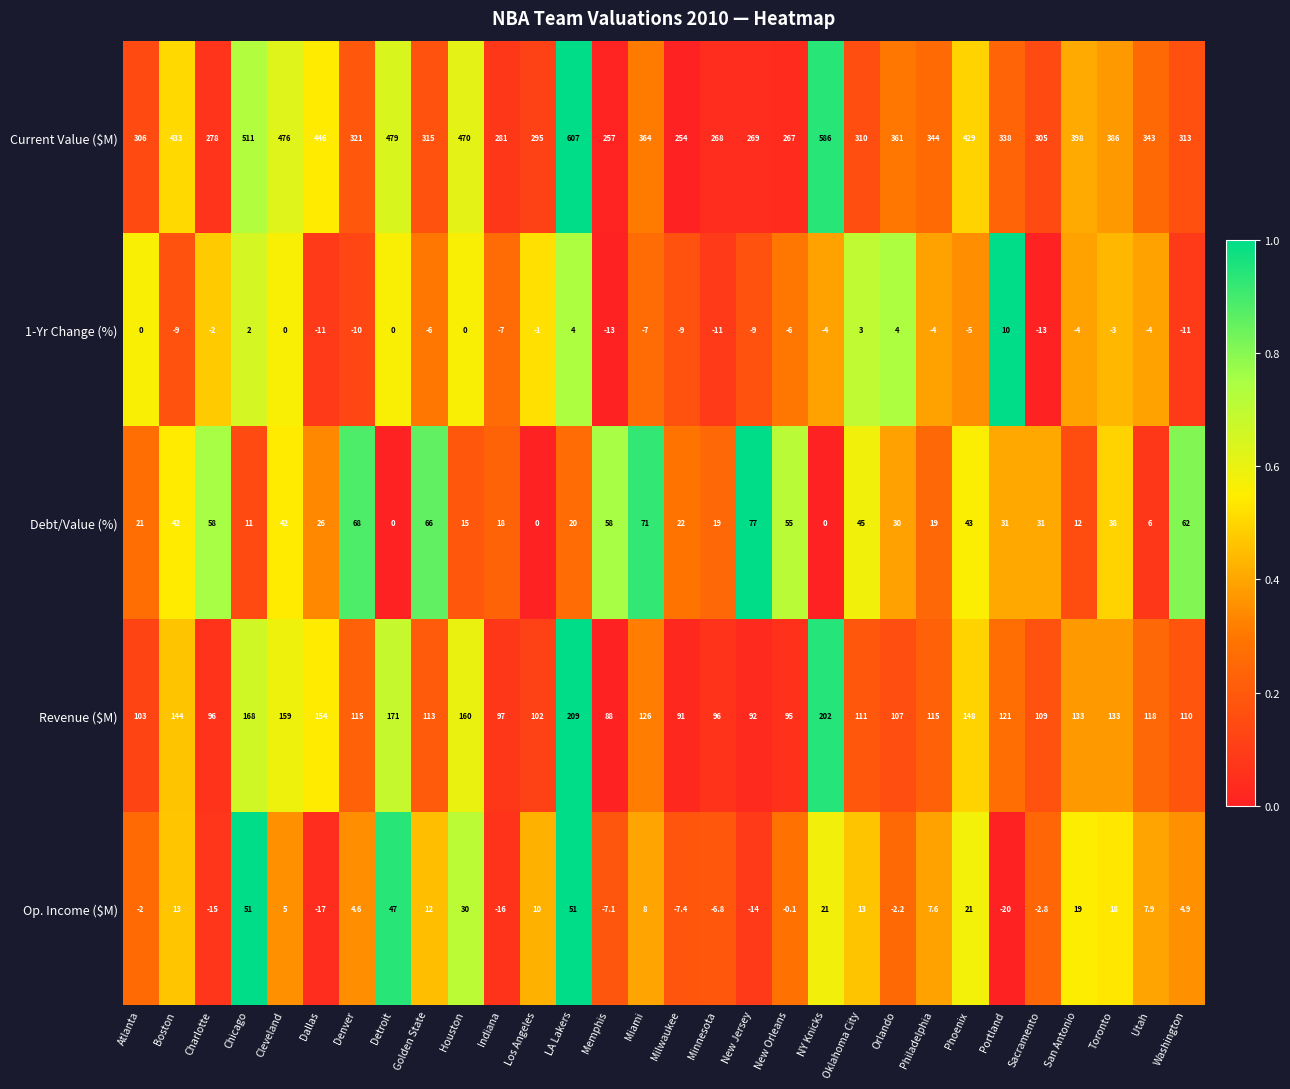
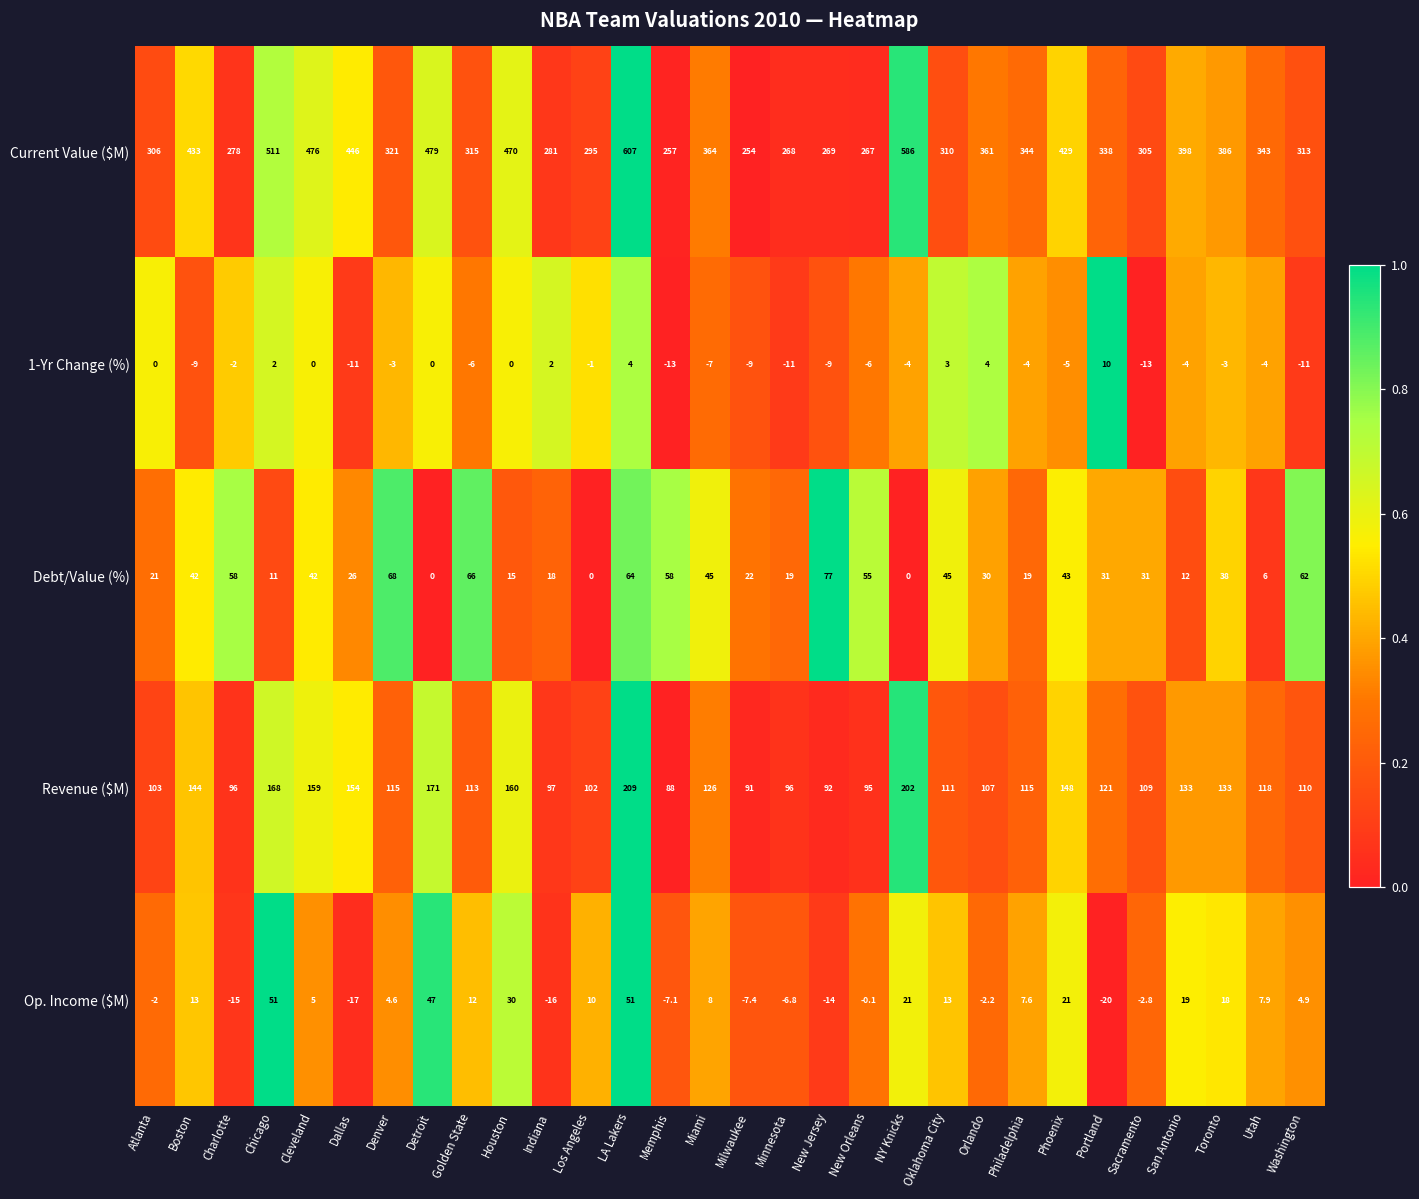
1-Yr Change (%), Denver: -10 -> -3
1-Yr Change (%), Indiana: -7 -> 2
Debt/Value (%), LA Lakers: 20 -> 64
Debt/Value (%), Miami: 71 -> 45
